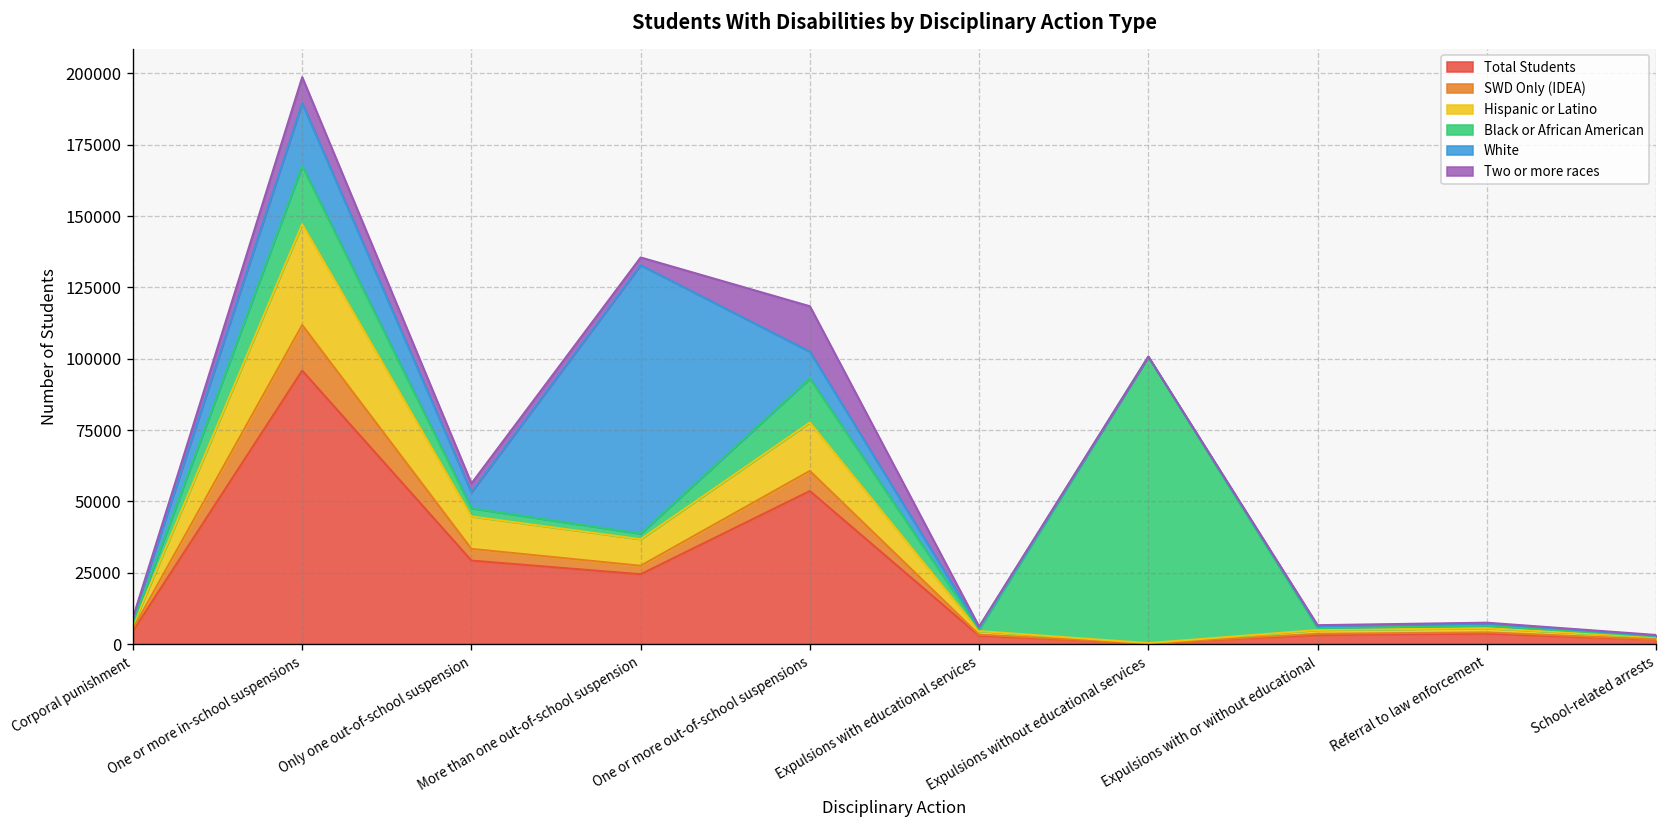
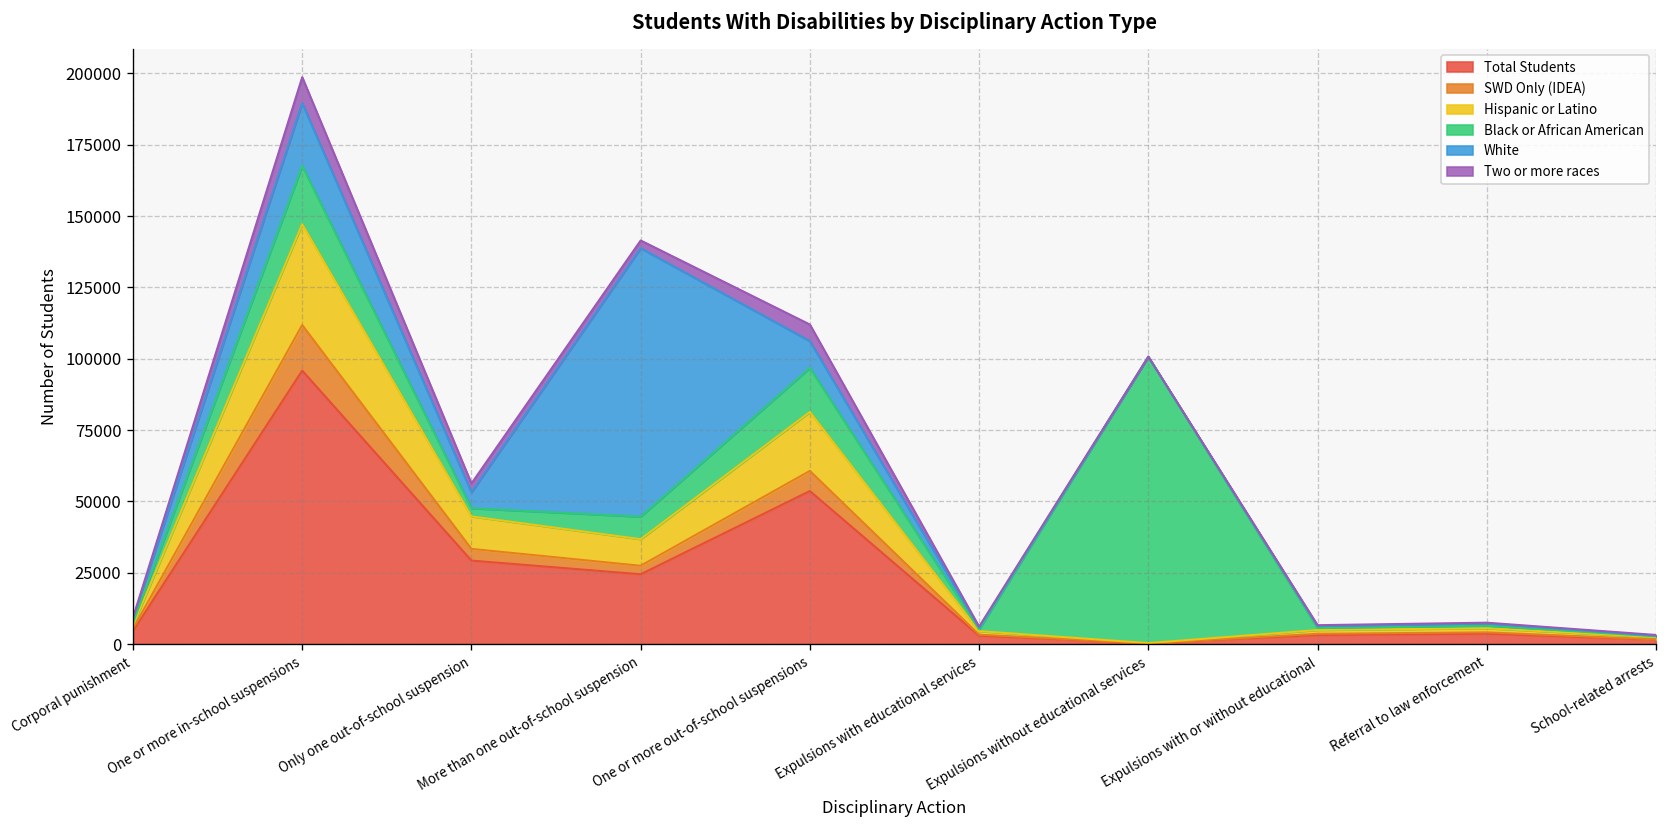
Black or African American, More than one out-of-school suspension: 2000 -> 8000
Hispanic or Latino, One or more out-of-school suspensions: 17000 -> 21000
Two or more races, One or more out-of-school suspensions: 16000 -> 6000
